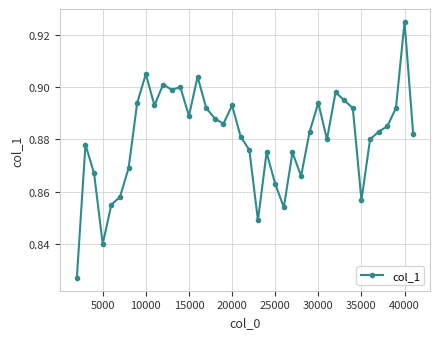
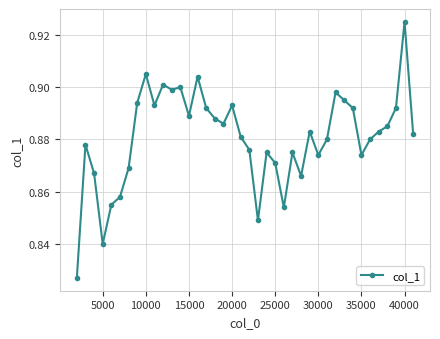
25000: 0.863 -> 0.871
30000: 0.894 -> 0.874
35000: 0.857 -> 0.874
